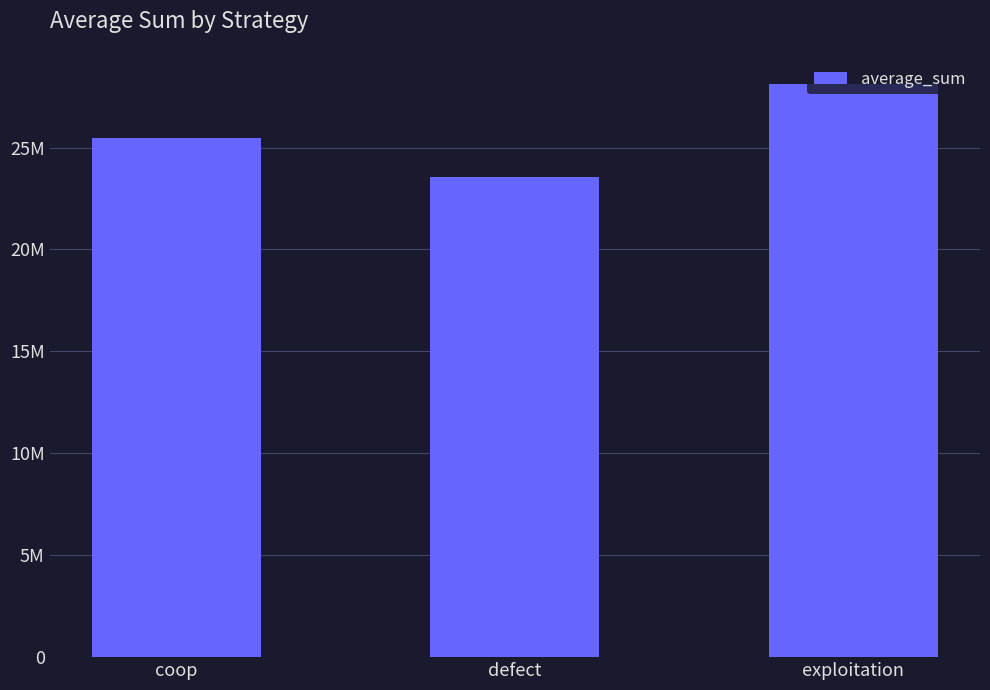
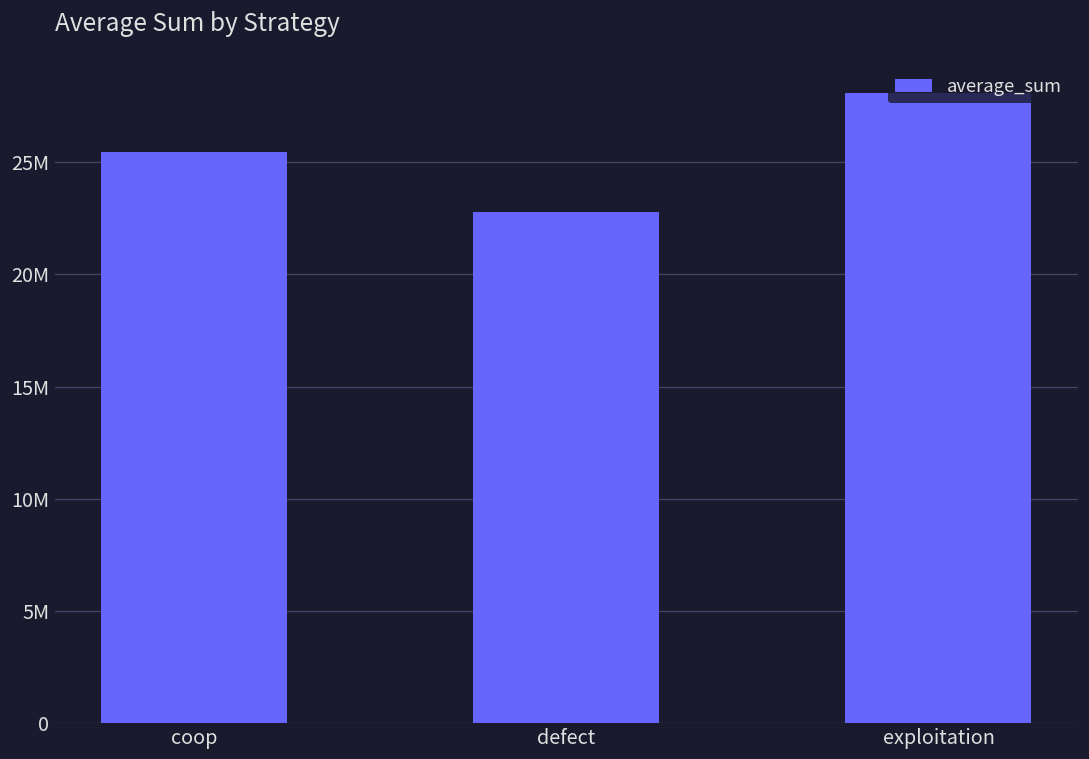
defect: 23600000 -> 22800000
